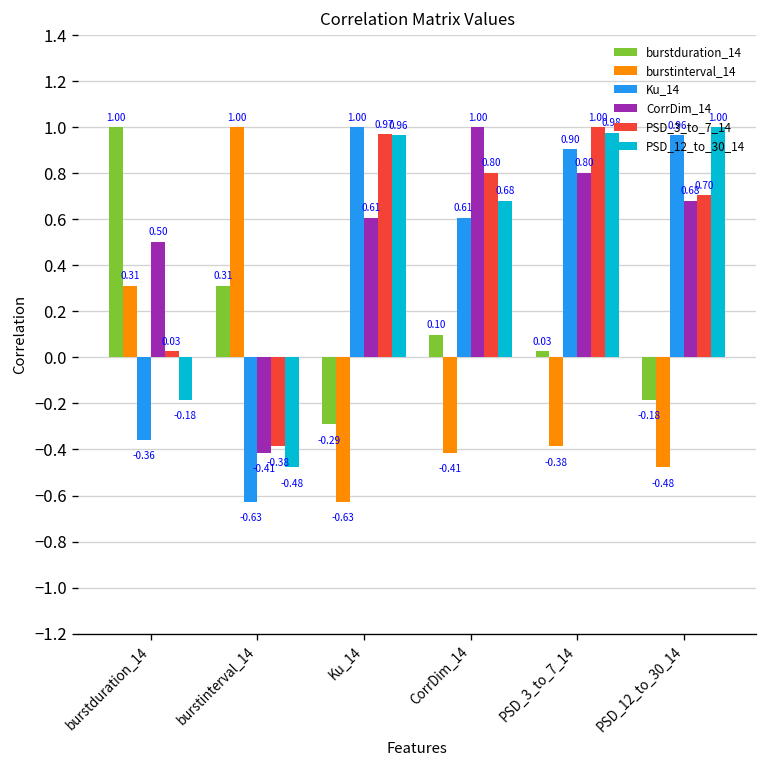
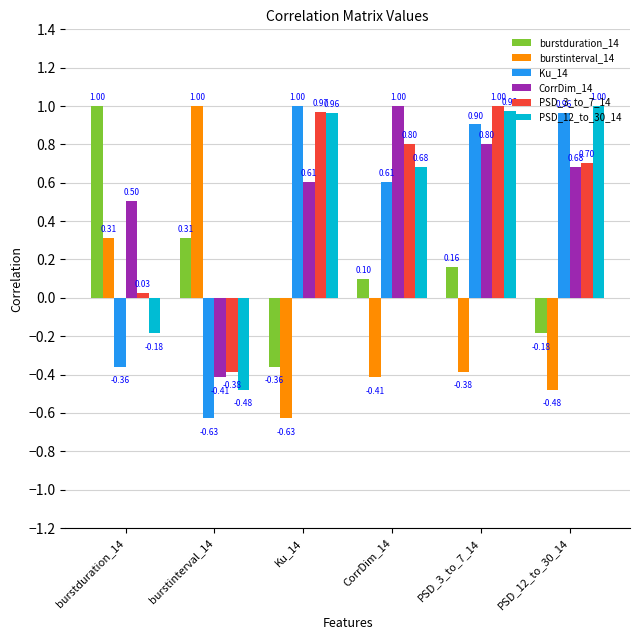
burstduration_14, Ku_14: -0.29 -> -0.36
burstduration_14, PSD_3_to_7_14: 0.03 -> 0.16
